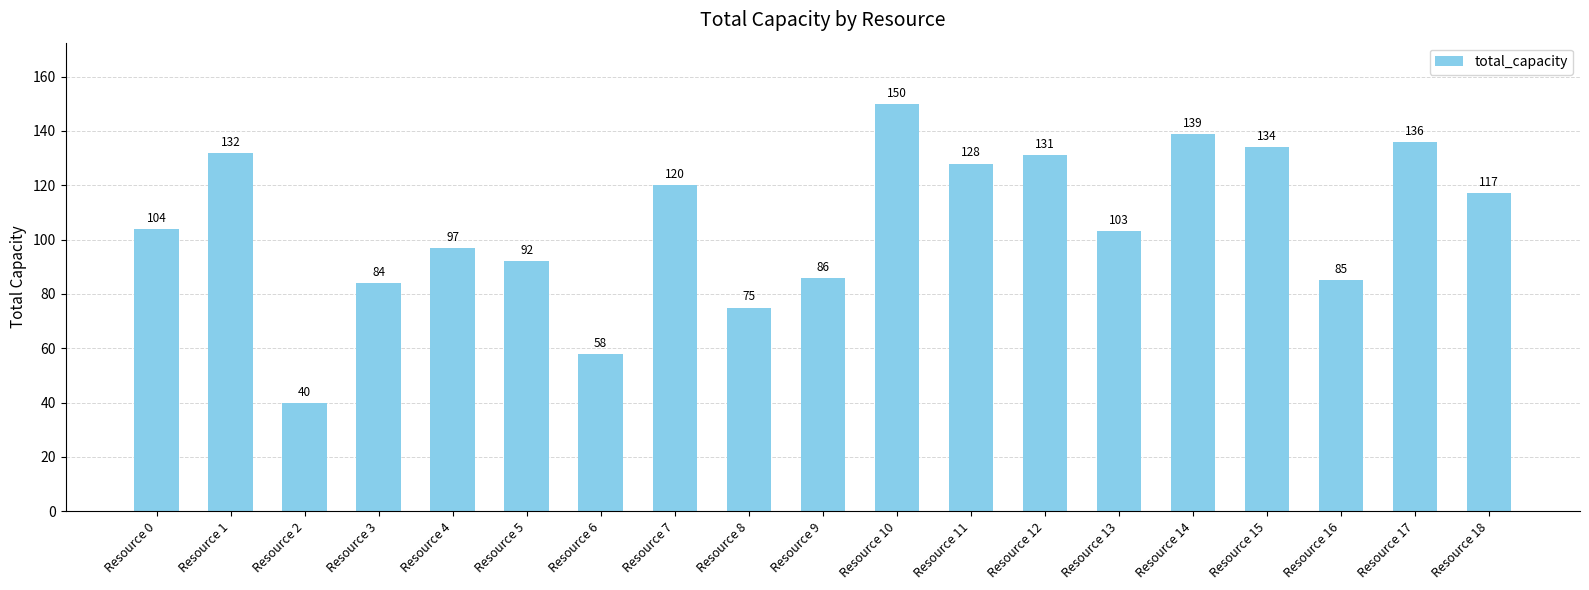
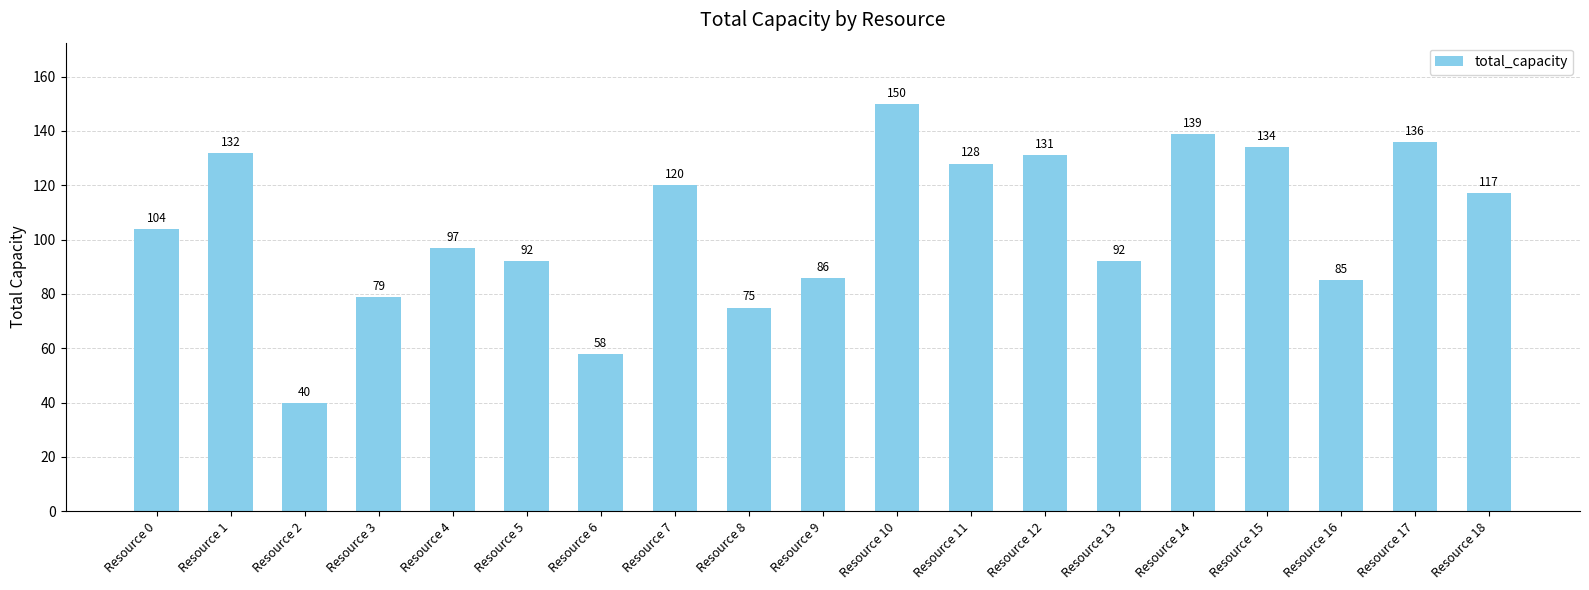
Resource 3: 84 -> 79
Resource 13: 103 -> 92
